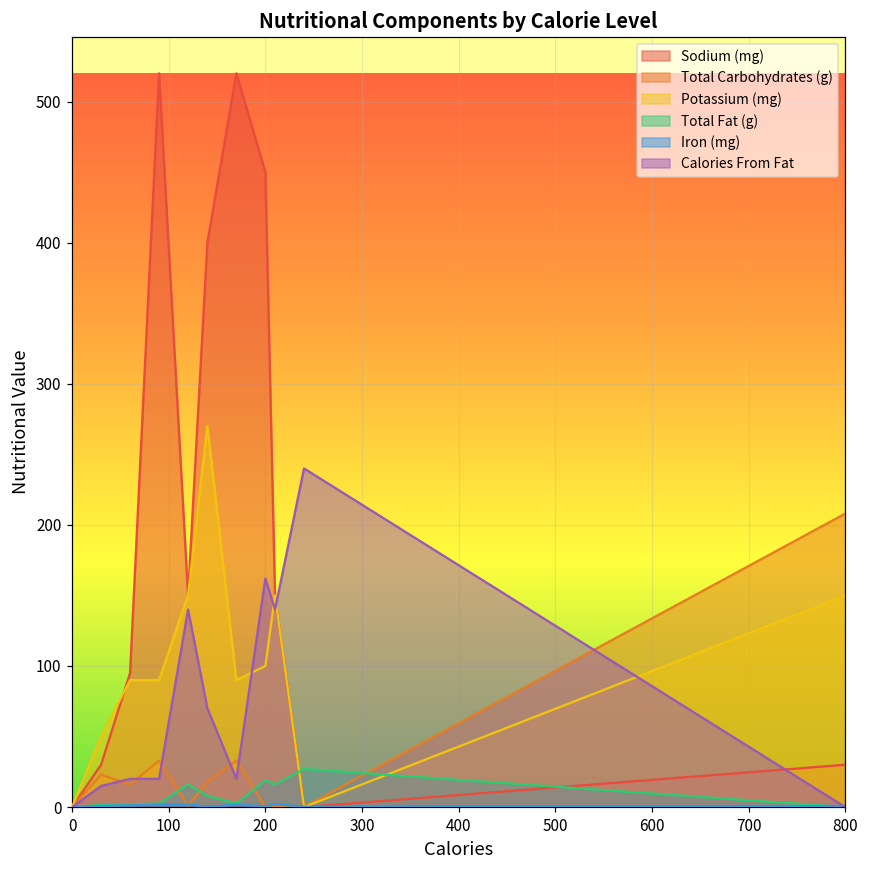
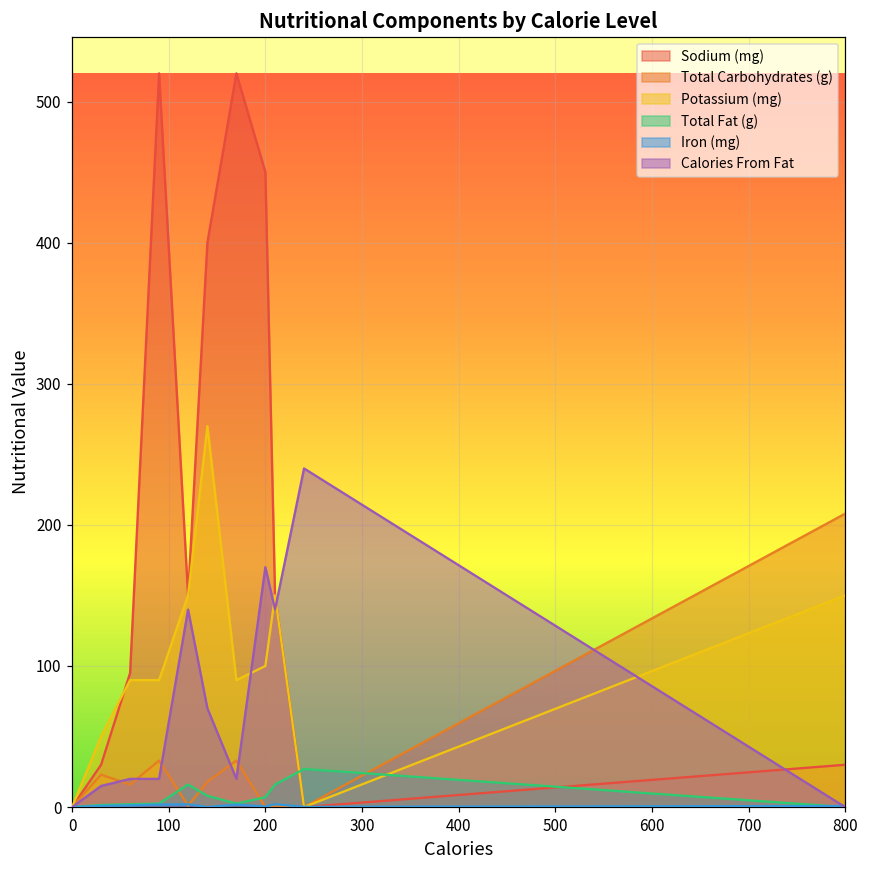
Total Fat (g), 200: 19 -> 7
Calories From Fat, 200: 162 -> 170
